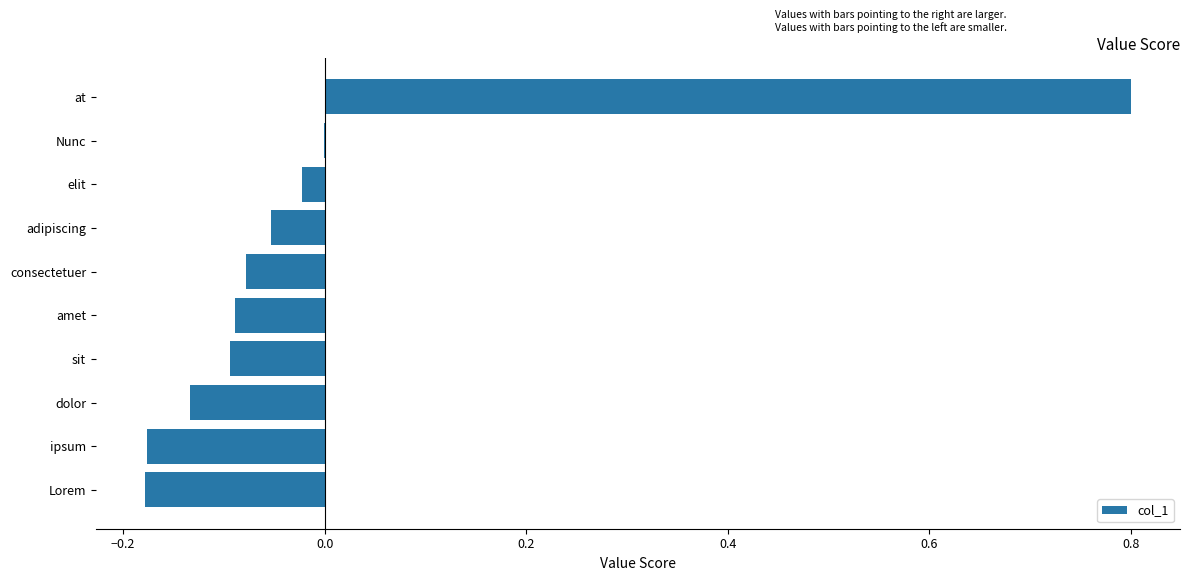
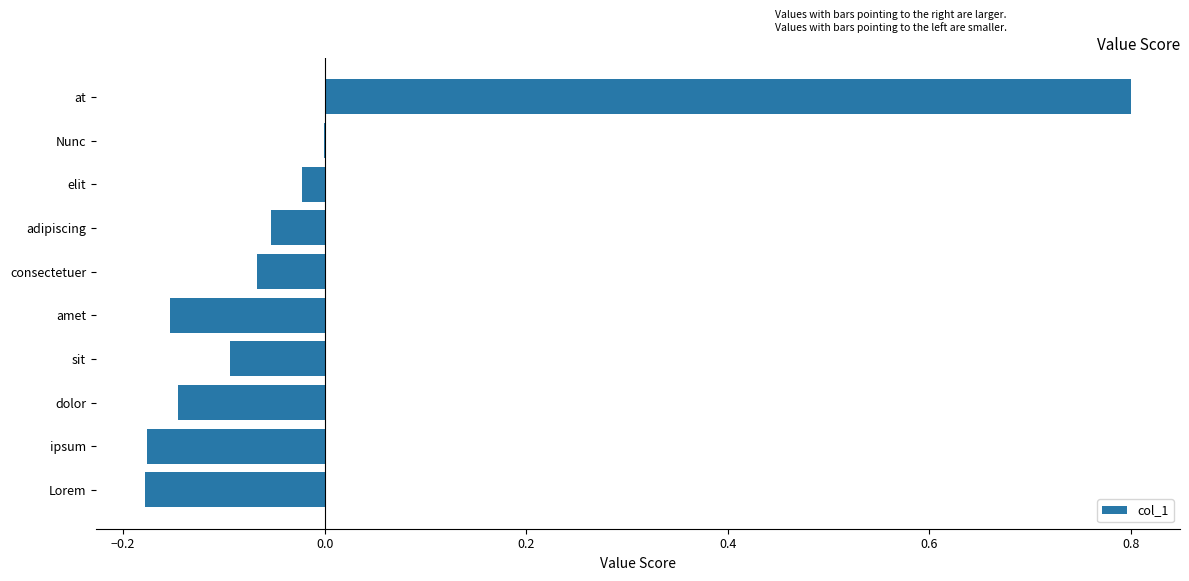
consectetuer: -0.078 -> -0.067
amet: -0.089 -> -0.153
dolor: -0.134 -> -0.146
